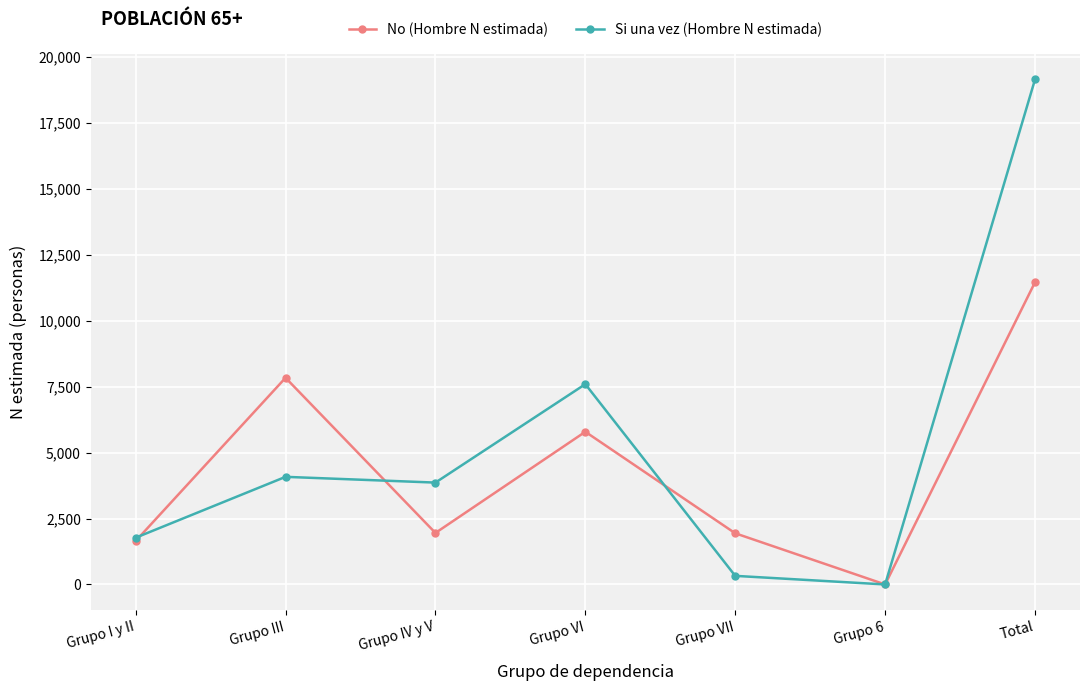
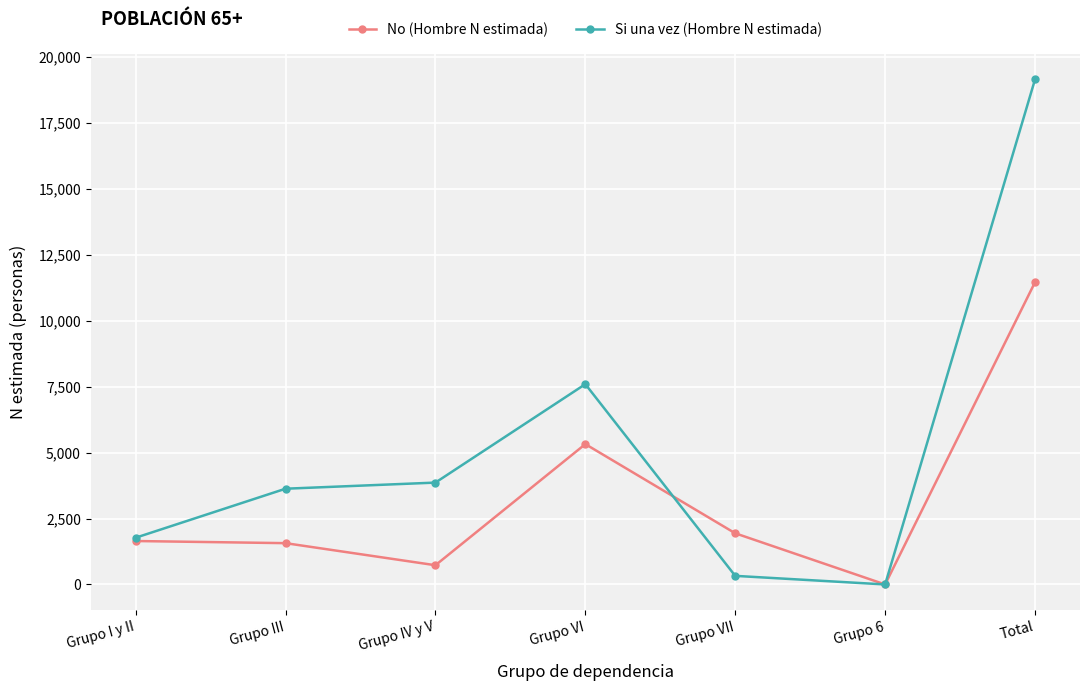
No (Hombre N estimada), Grupo III: 7,800 -> 1,600
Si una vez (Hombre N estimada), Grupo III: 4,100 -> 3,600
No (Hombre N estimada), Grupo IV y V: 2,000 -> 700
No (Hombre N estimada), Grupo VI: 5,800 -> 5,300
